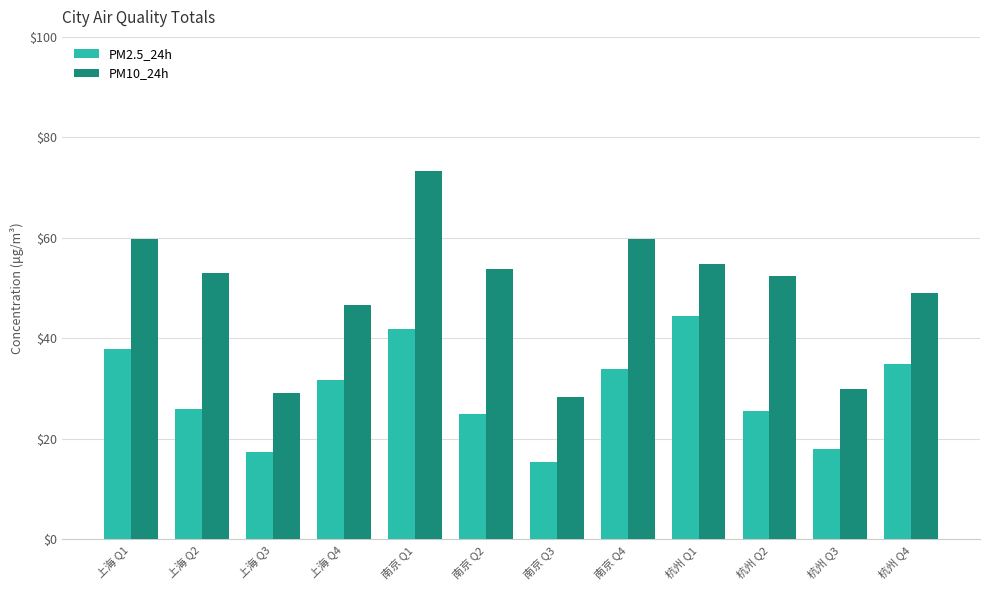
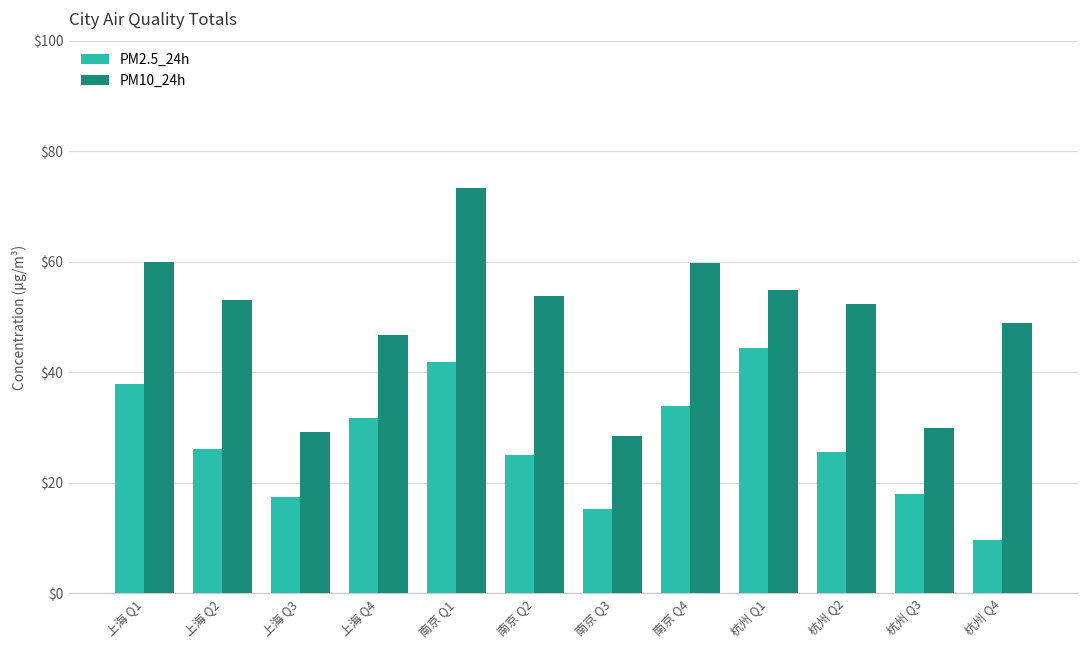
PM2.5_24h, 杭州 Q4: $35 -> $10
